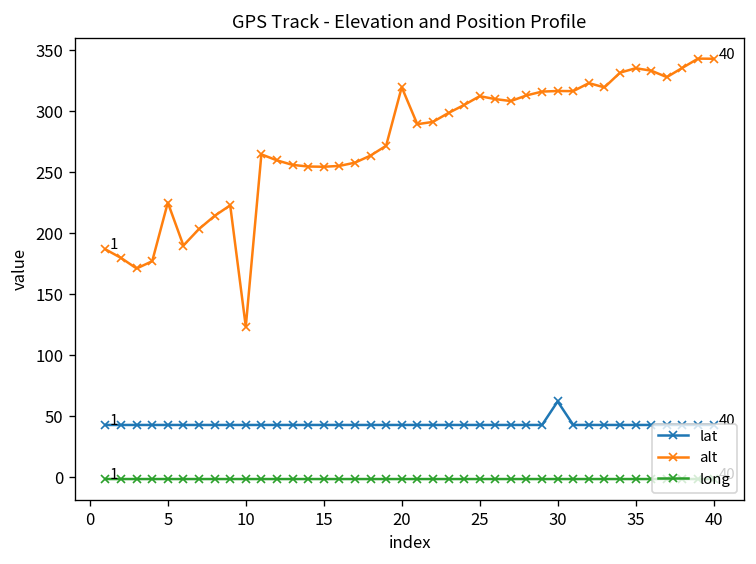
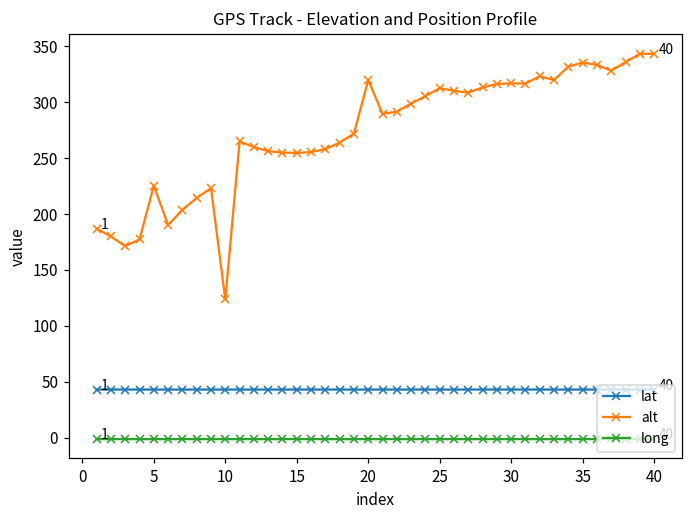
lat, 30: 62 -> 43
